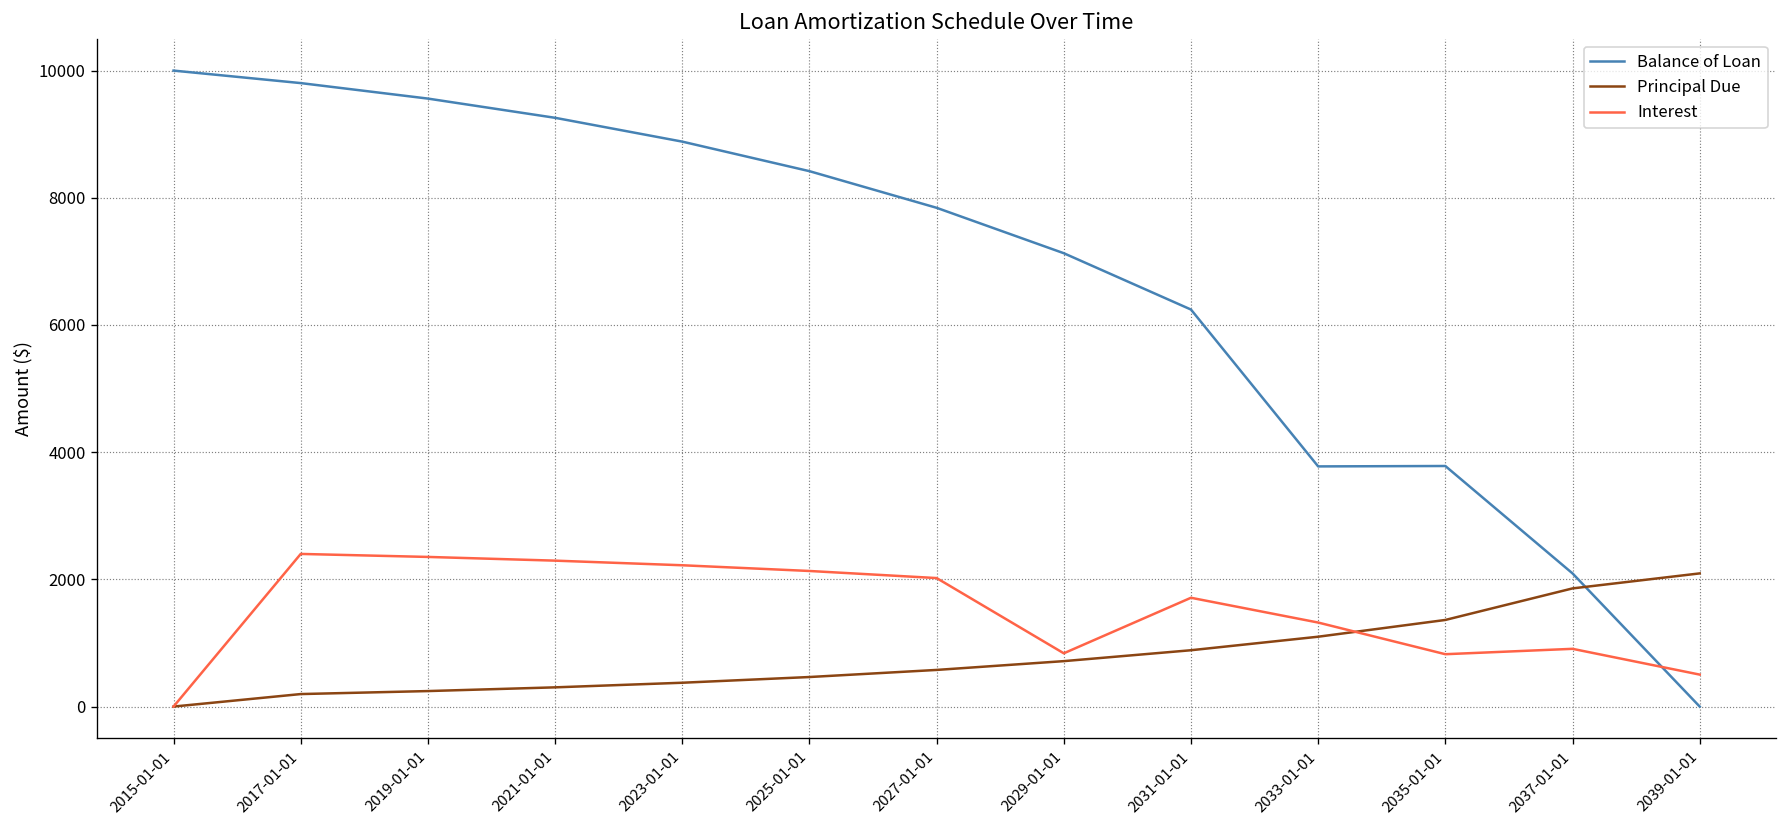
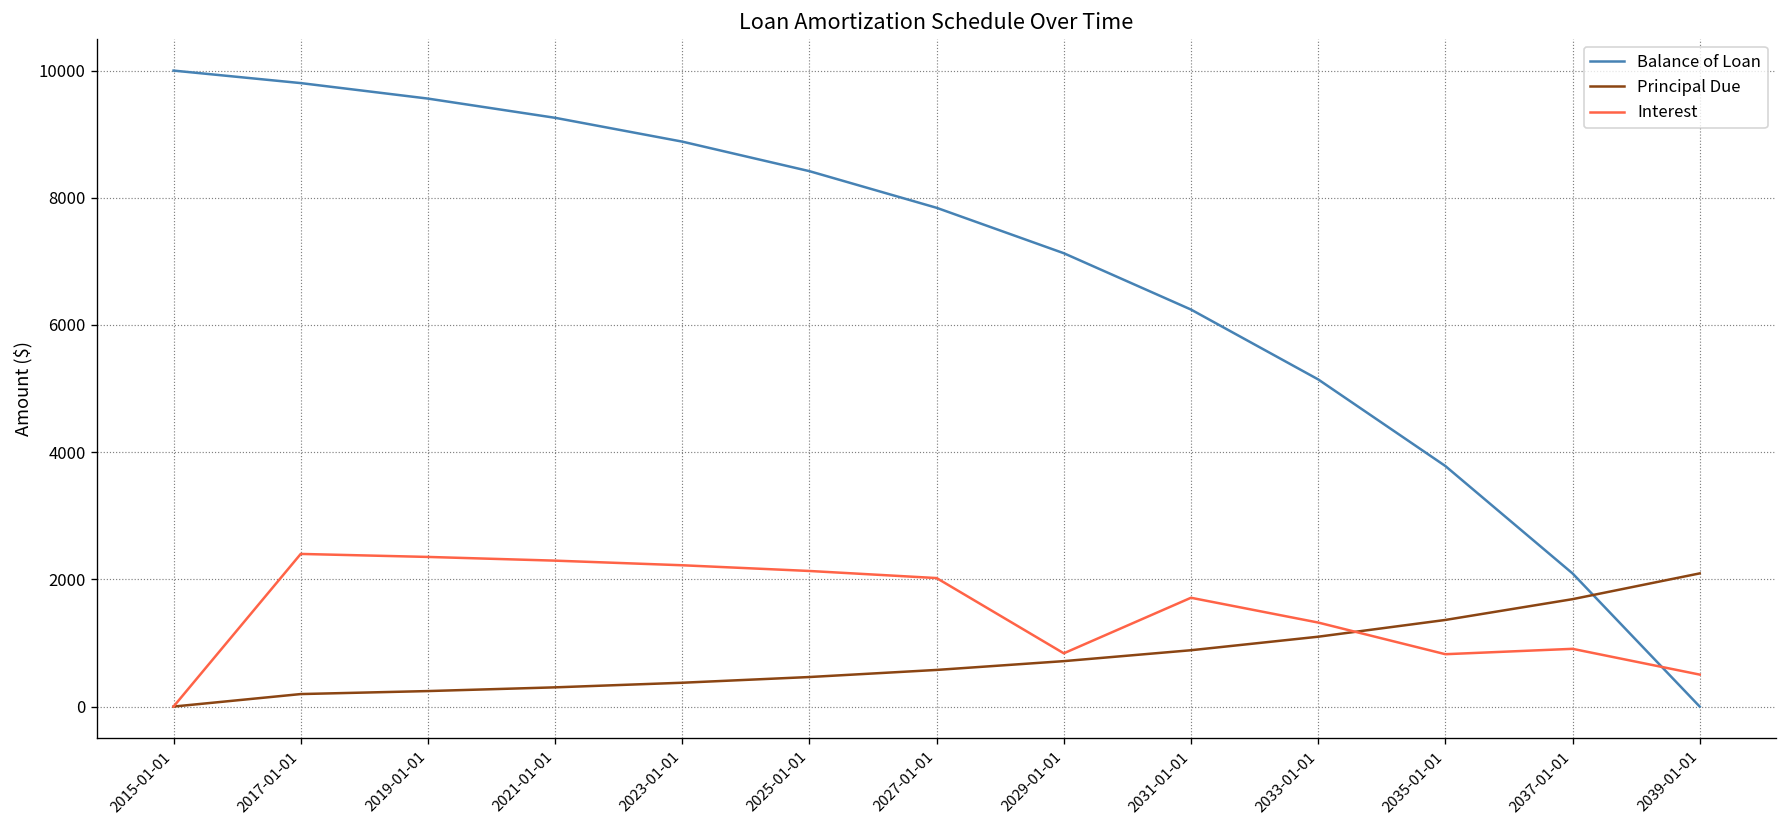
Balance of Loan, 2033-01-01: 3800 -> 5100
Principal Due, 2037-01-01: 1900 -> 1700
